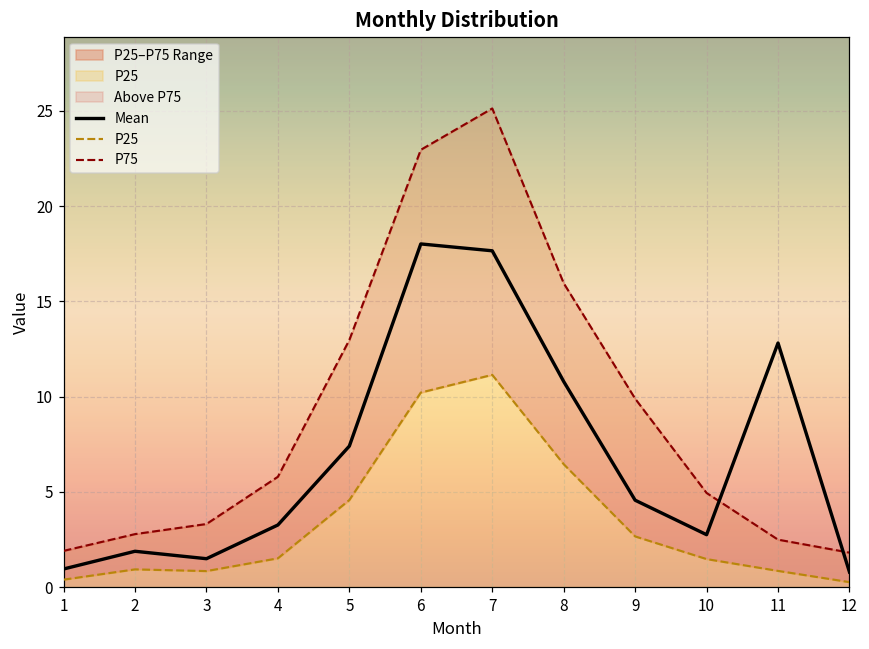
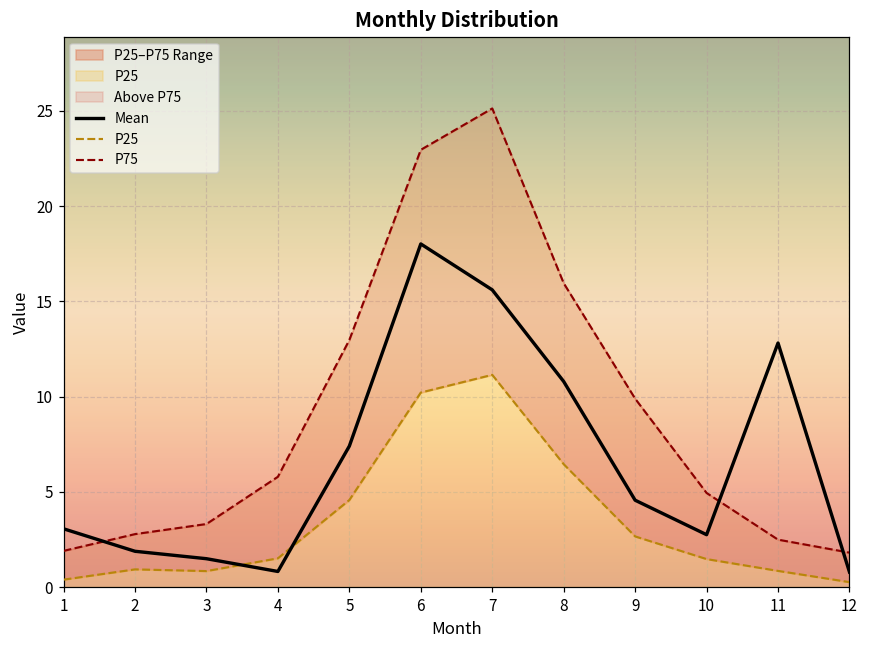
Mean, 1: 1.0 -> 3.1
Mean, 4: 3.3 -> 0.8
Mean, 7: 17.7 -> 15.6
